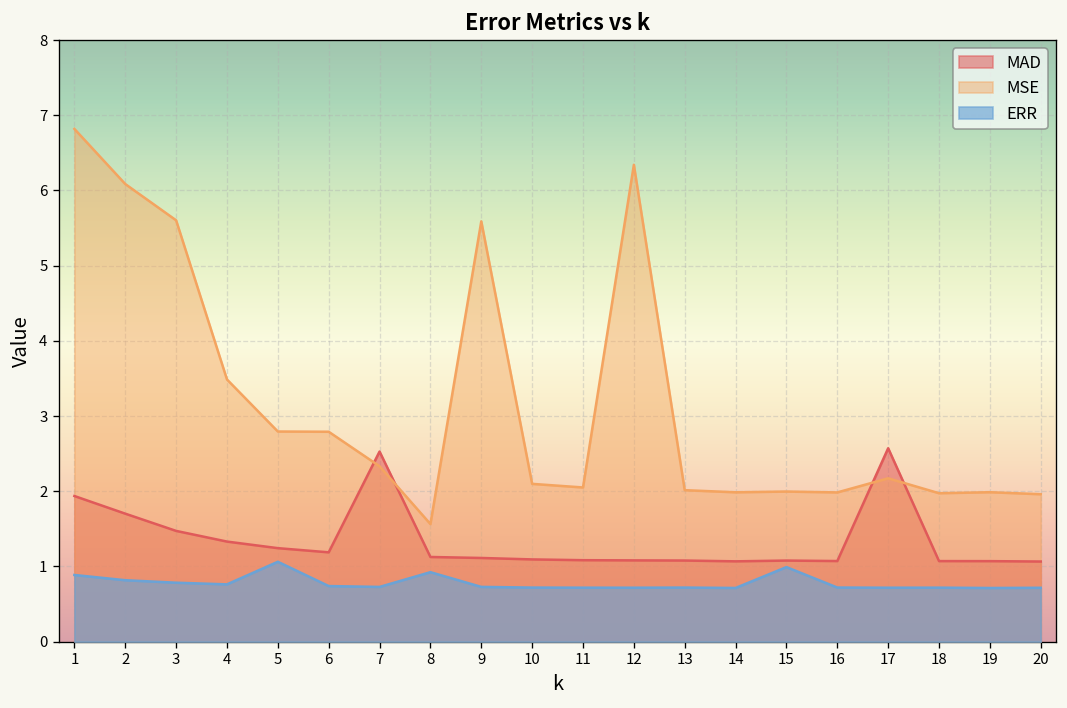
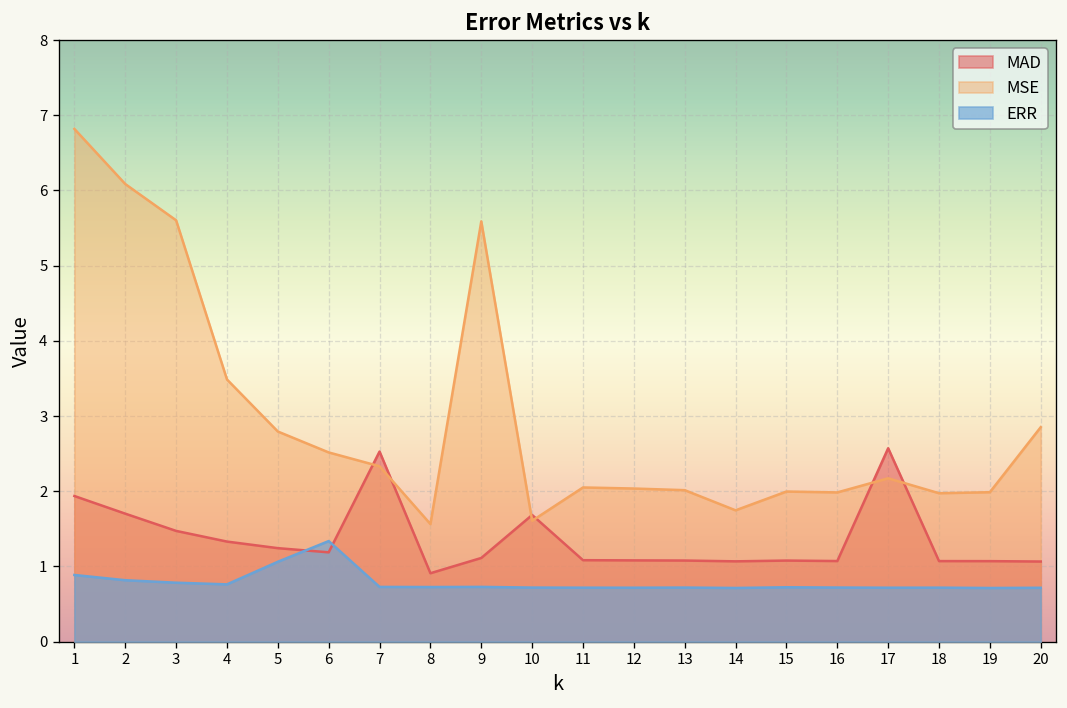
MSE, 6: 2.8 -> 2.5
ERR, 6: 0.7 -> 1.3
MAD, 8: 1.1 -> 0.9
ERR, 8: 0.9 -> 0.7
MAD, 10: 1.1 -> 1.7
MSE, 10: 2.1 -> 1.6
MSE, 12: 6.3 -> 2.0
MSE, 14: 2.0 -> 1.7
ERR, 15: 1.0 -> 0.7
MSE, 20: 2.0 -> 2.9
